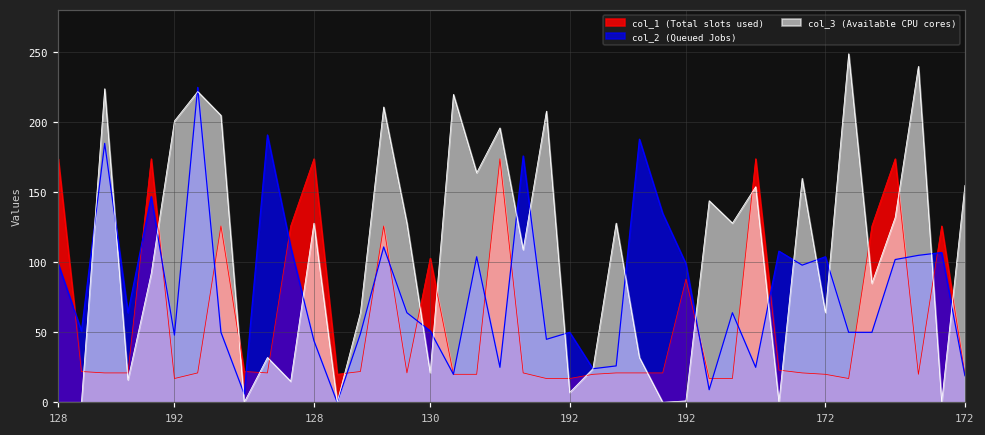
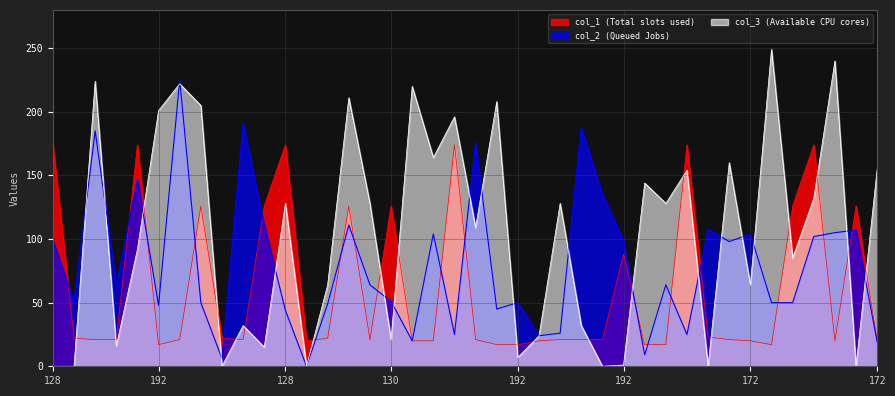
col_1 (Total slots used), 130: 103 -> 126
